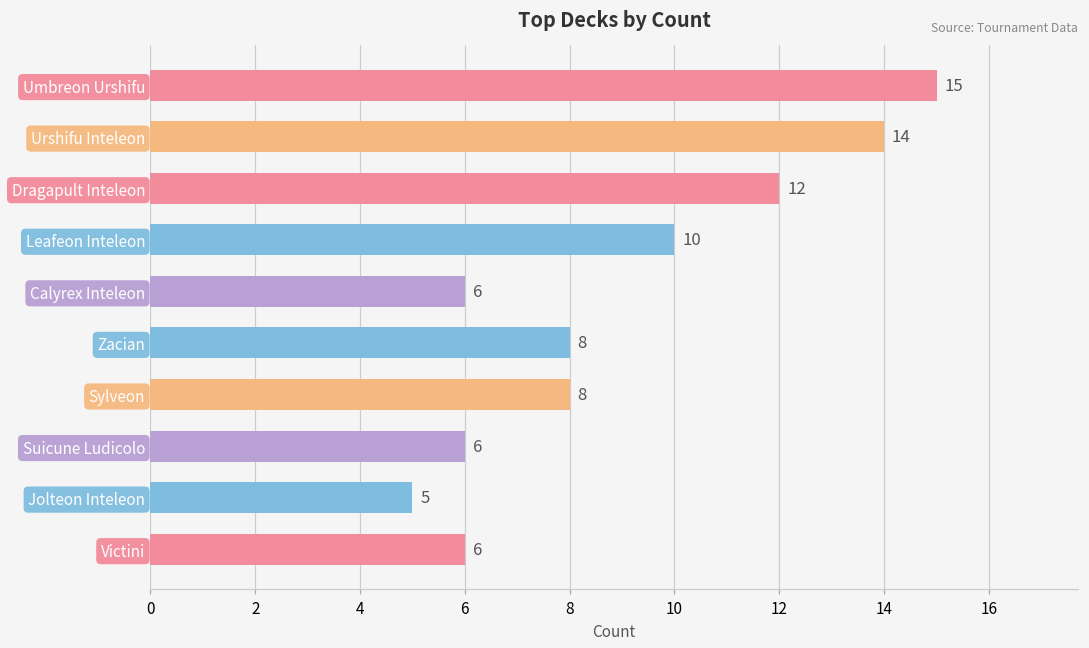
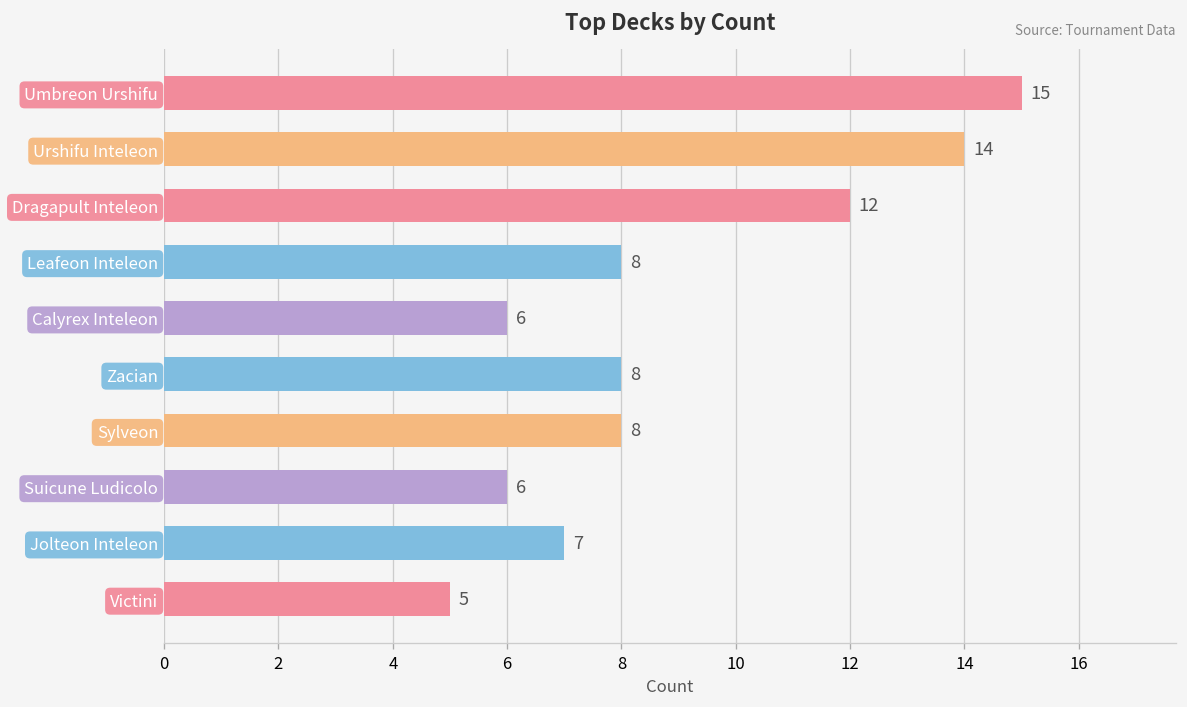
Leafeon Inteleon: 10 -> 8
Jolteon Inteleon: 5 -> 7
Victini: 6 -> 5
